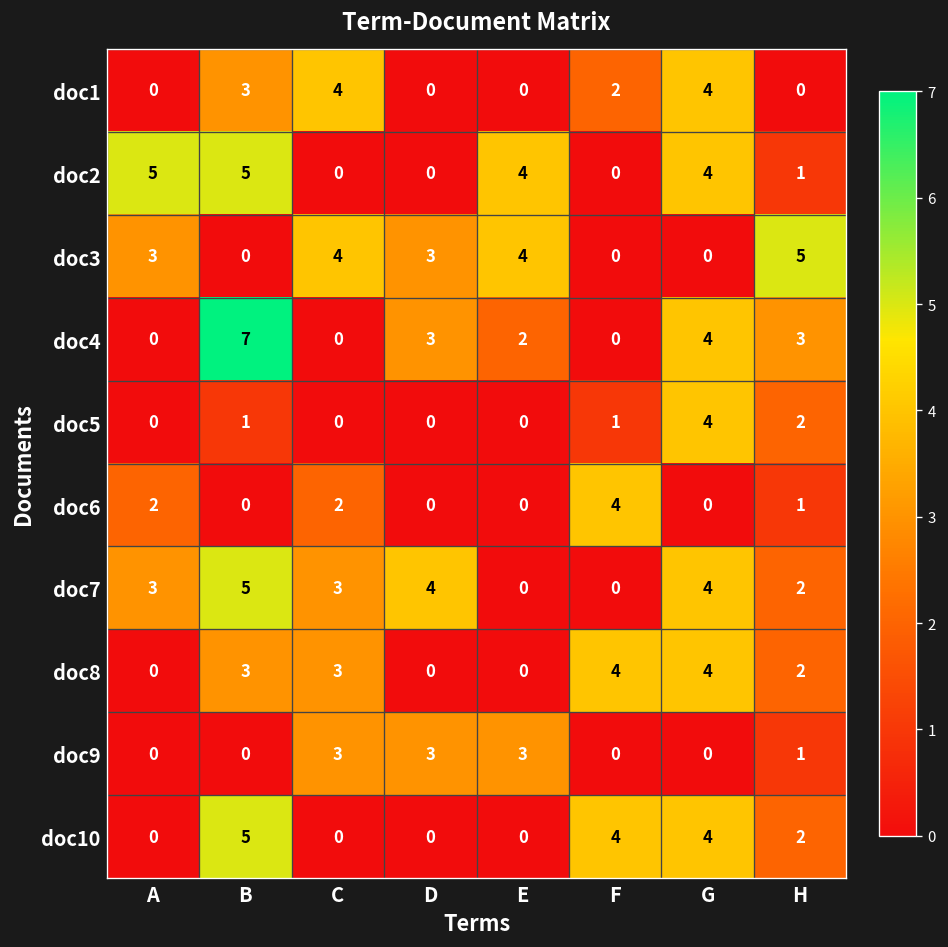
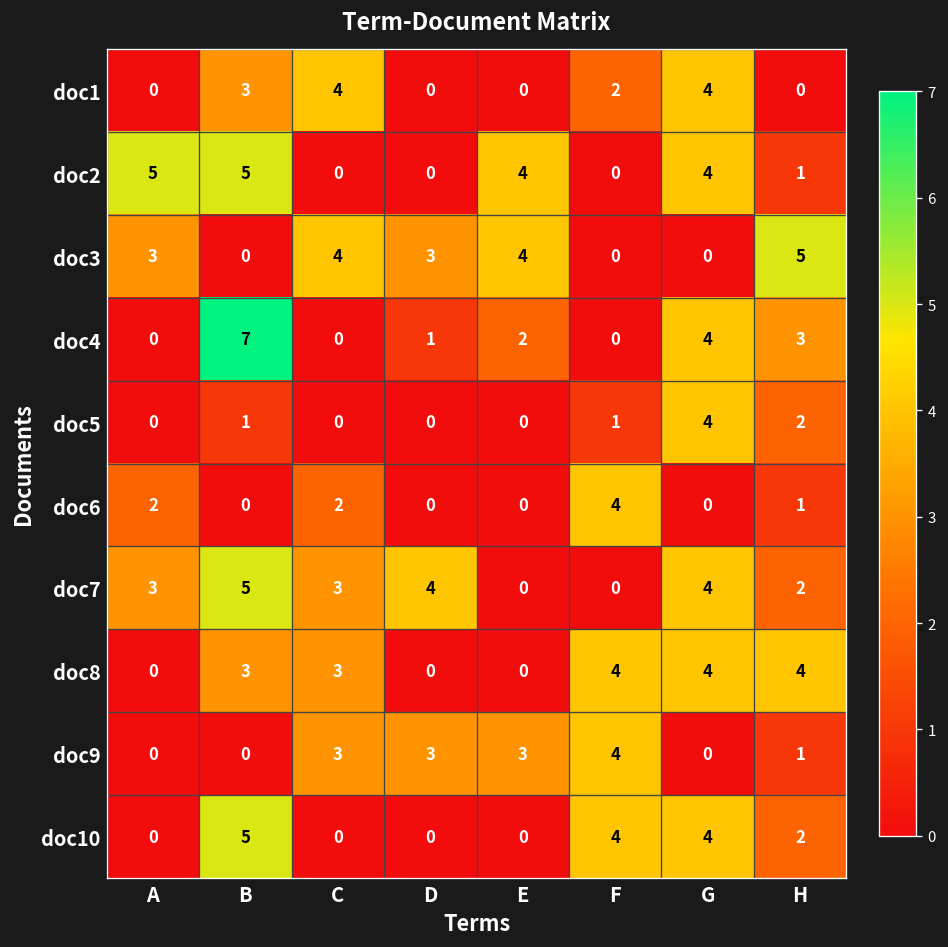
doc4, D: 3 -> 1
doc8, H: 2 -> 4
doc9, F: 0 -> 4
